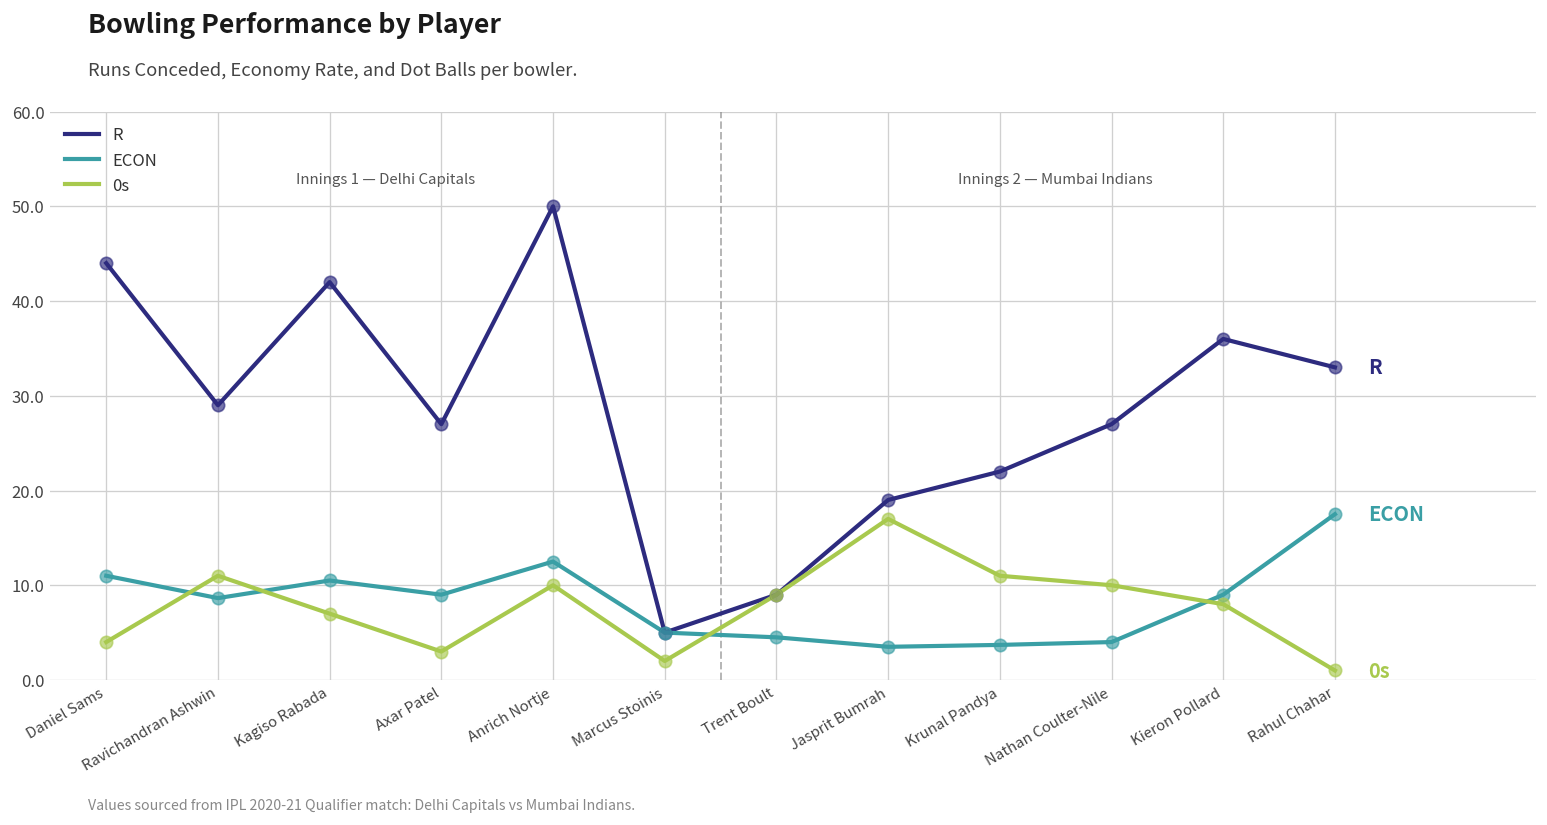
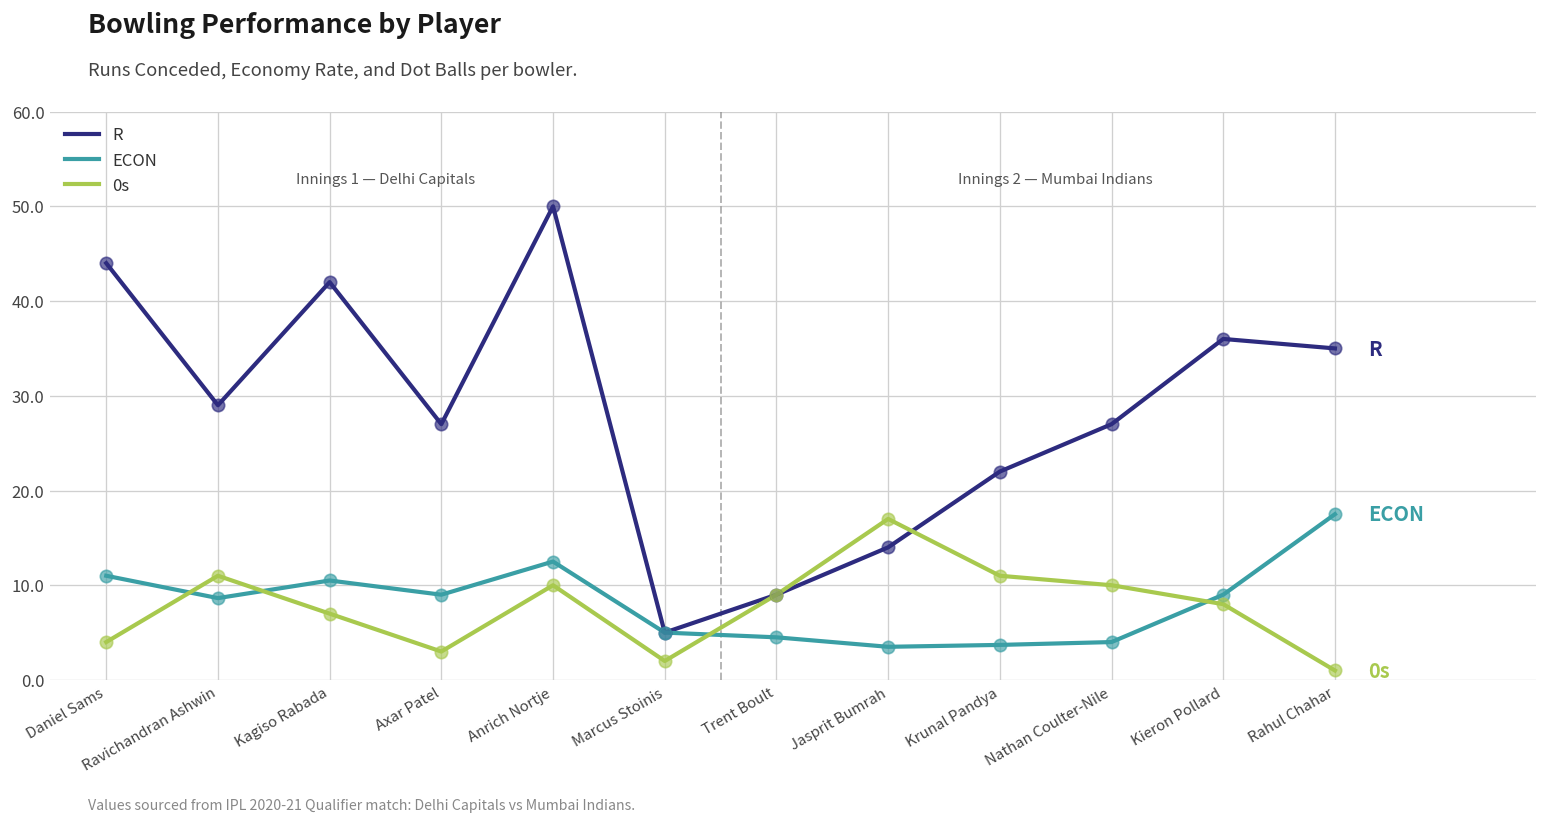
R, Jasprit Bumrah: 19 -> 14
R, Rahul Chahar: 33 -> 35
